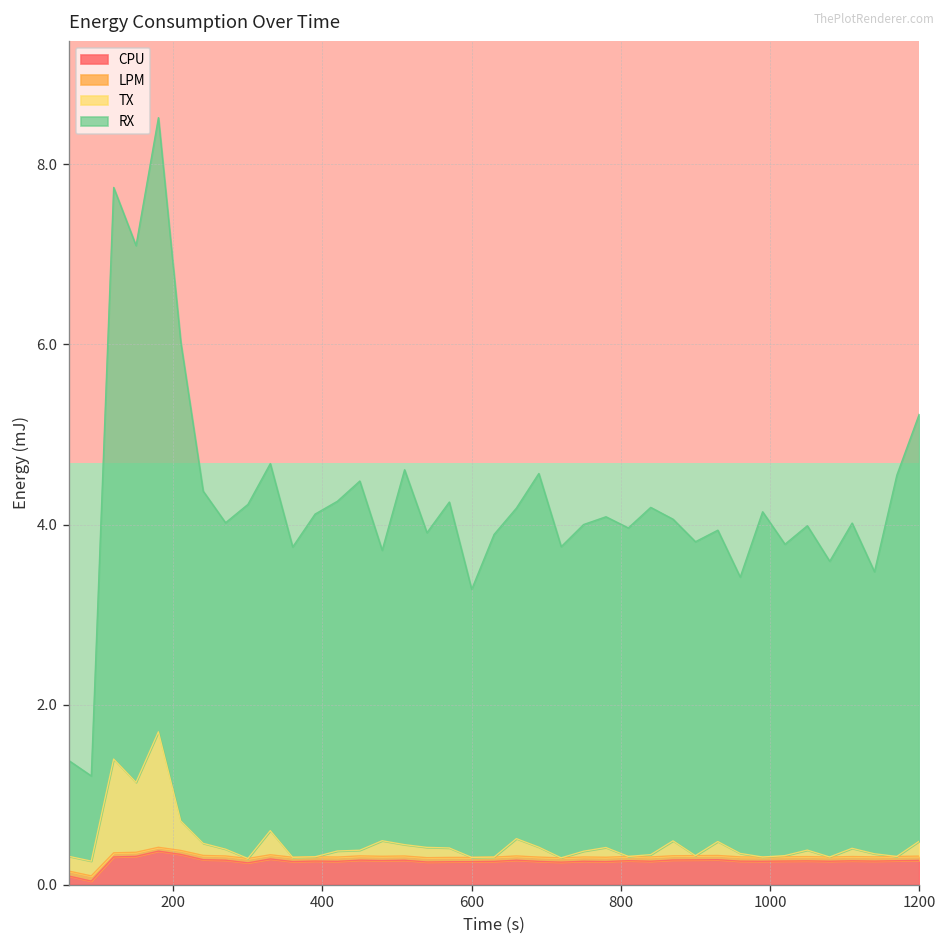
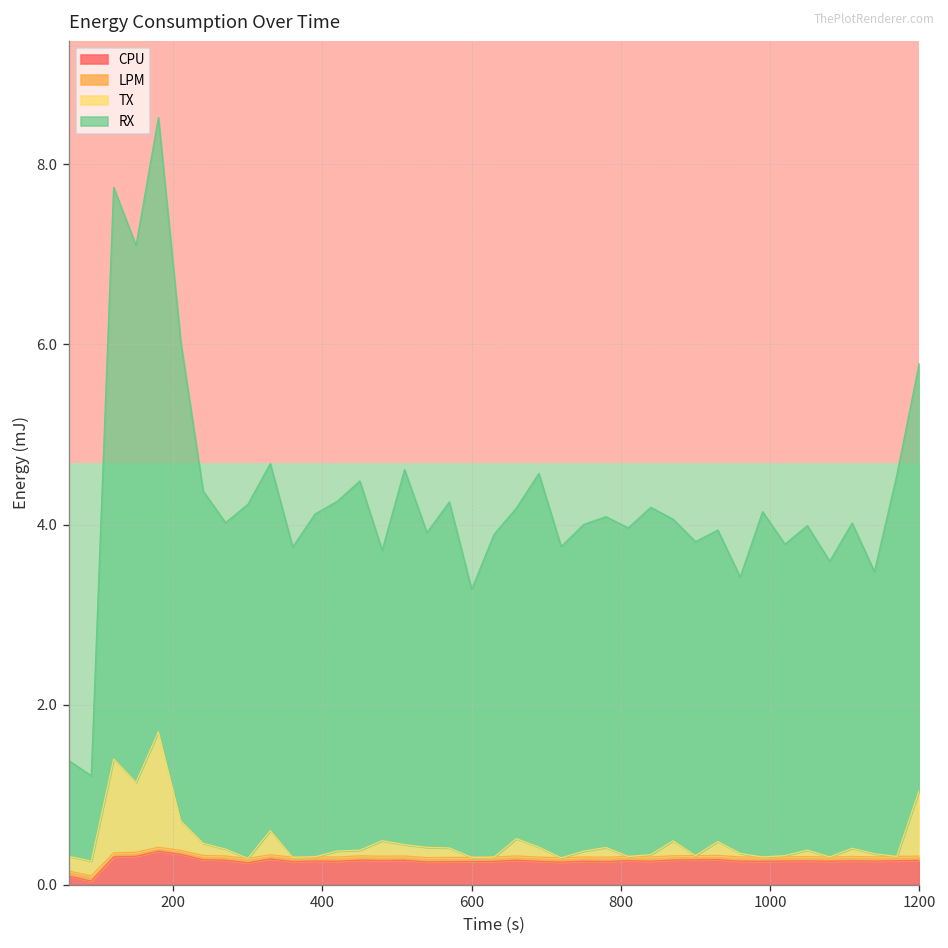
TX, 1200: 0.2 -> 0.7
